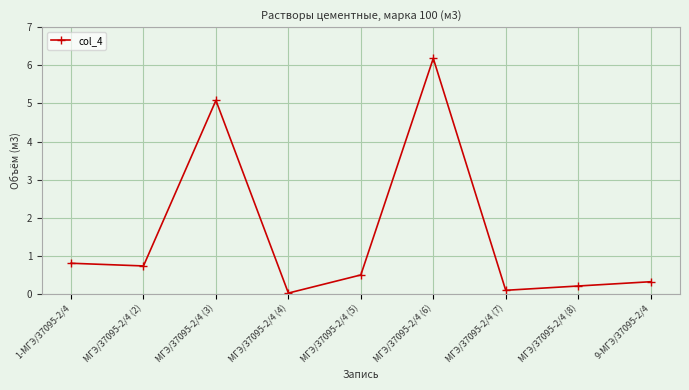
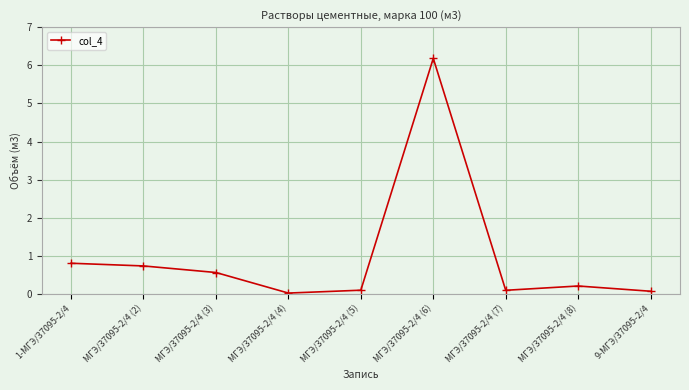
МГЭ/37095-2/4 (3): 5.1 -> 0.6
МГЭ/37095-2/4 (5): 0.5 -> 0.1
9-МГЭ/37095-2/4: 0.3 -> 0.1
